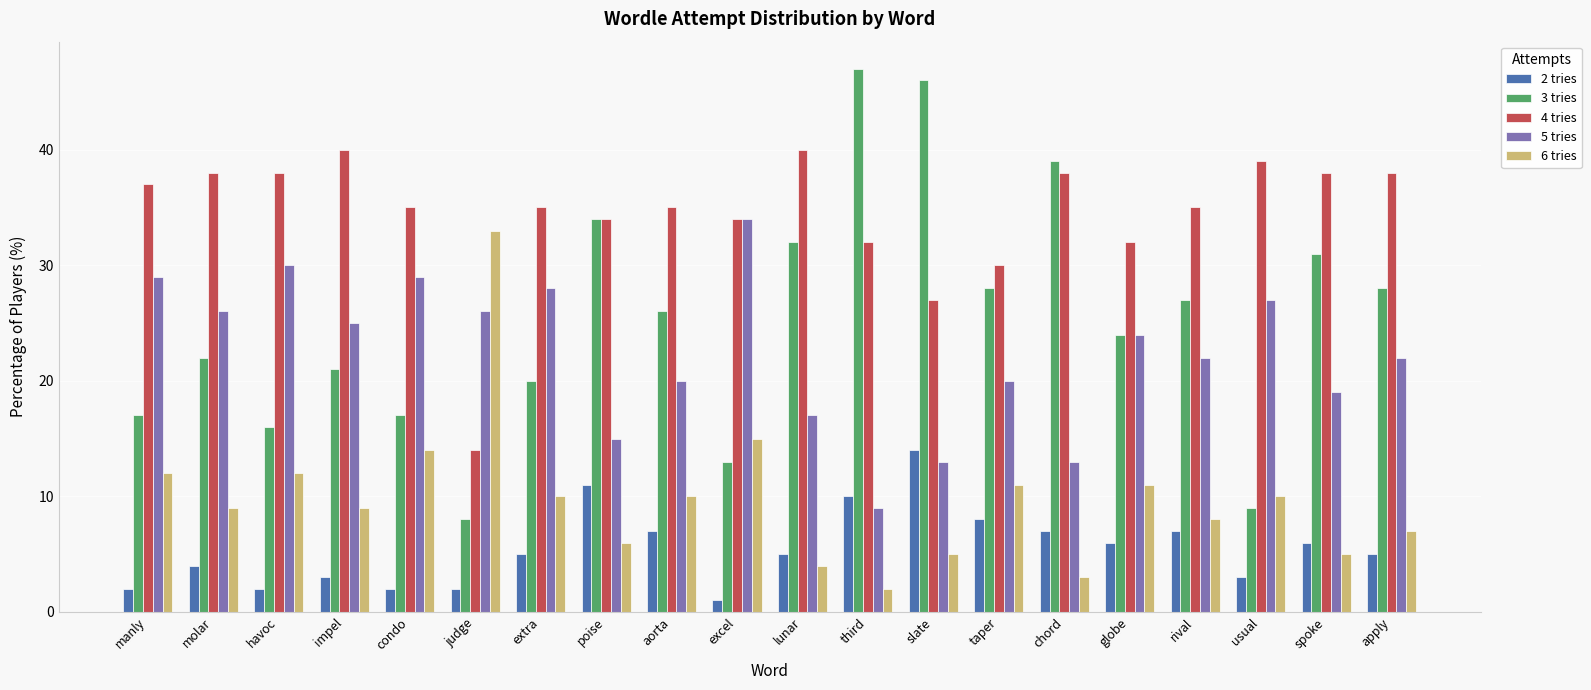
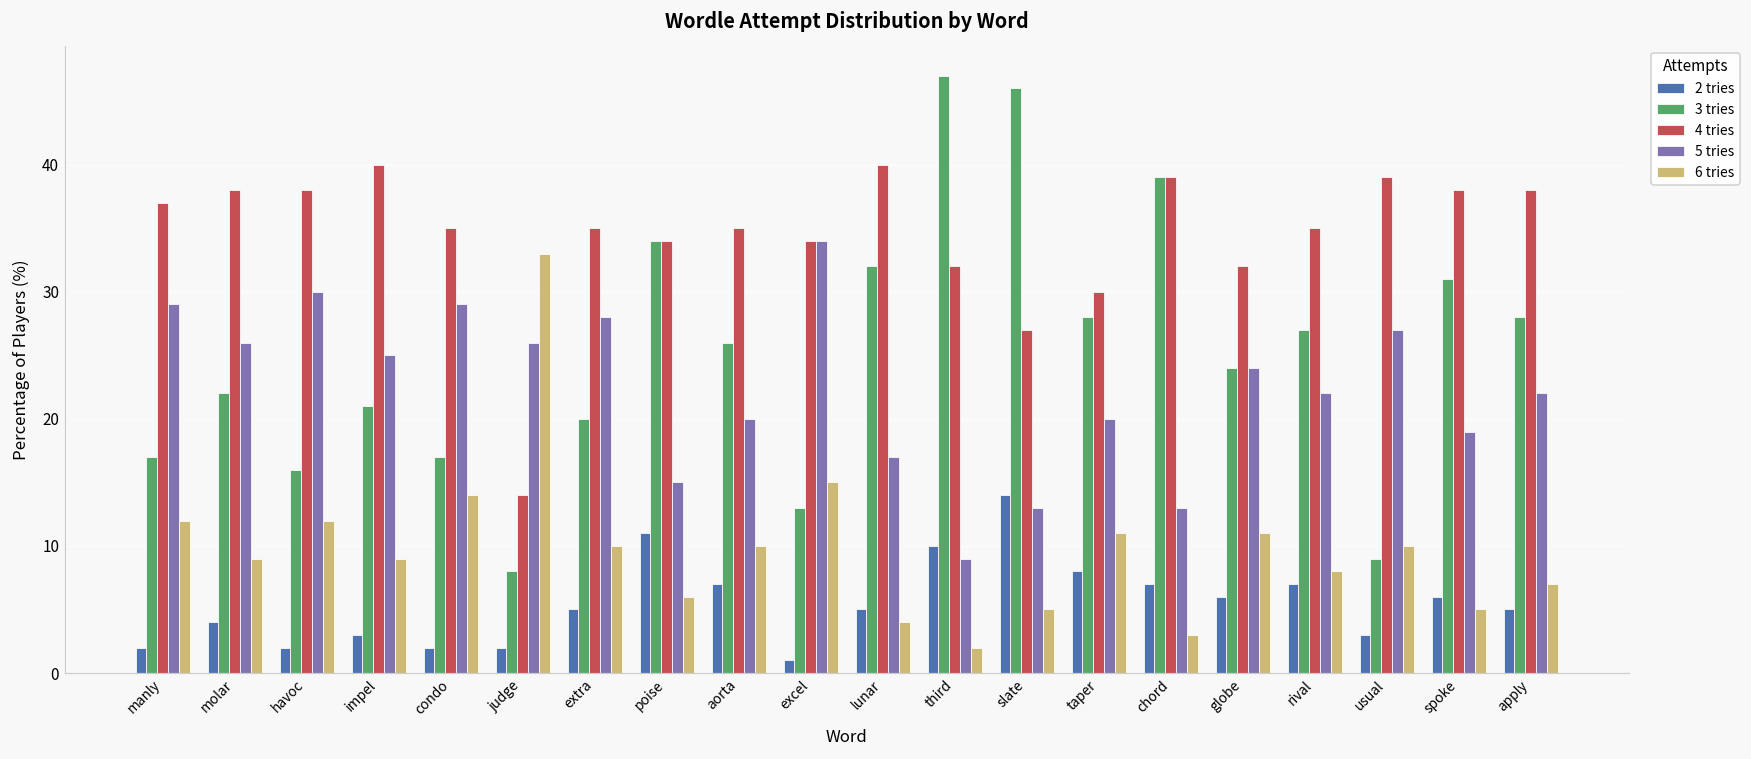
4 tries, chord: 38 -> 39
